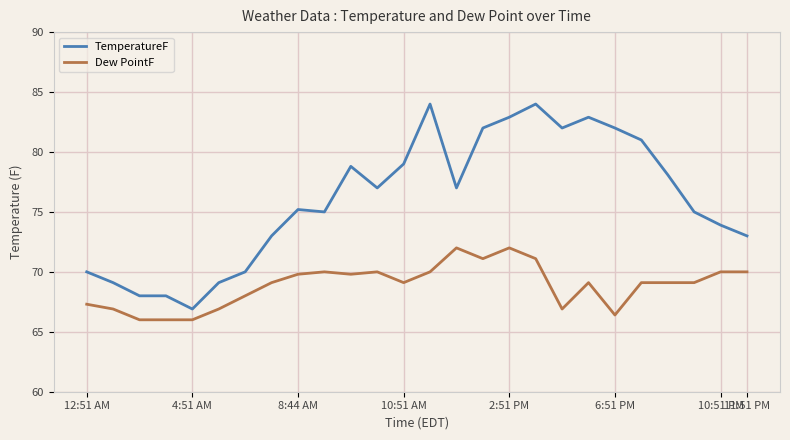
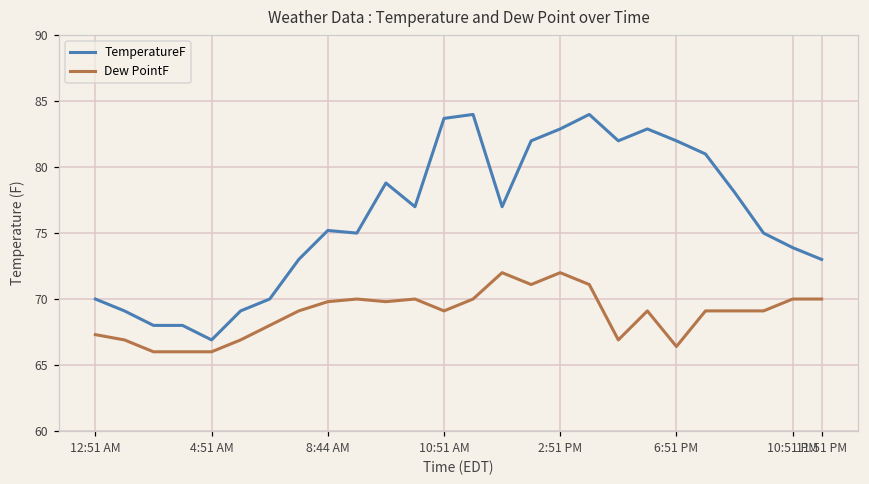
TemperatureF, 10:51 AM: 79.0 -> 83.7
